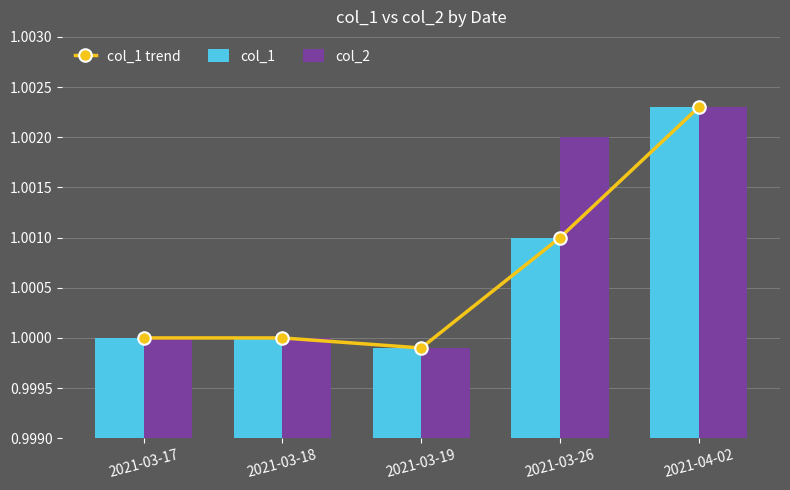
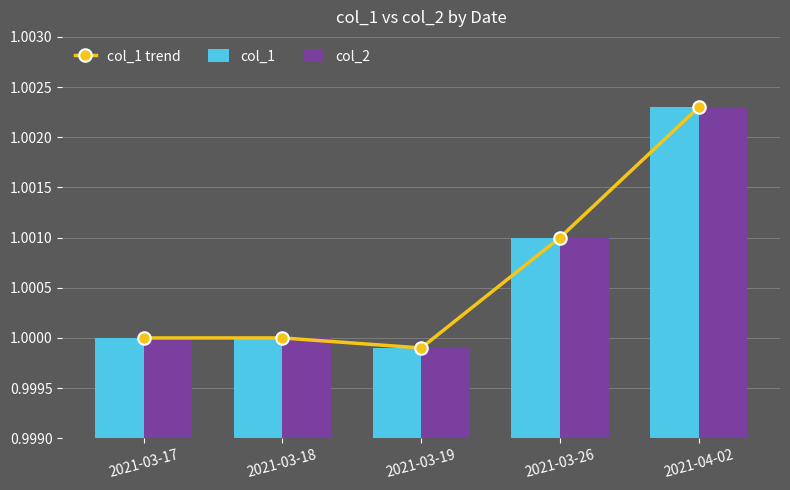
col_2, 2021-03-26: 1.002 -> 1.001
